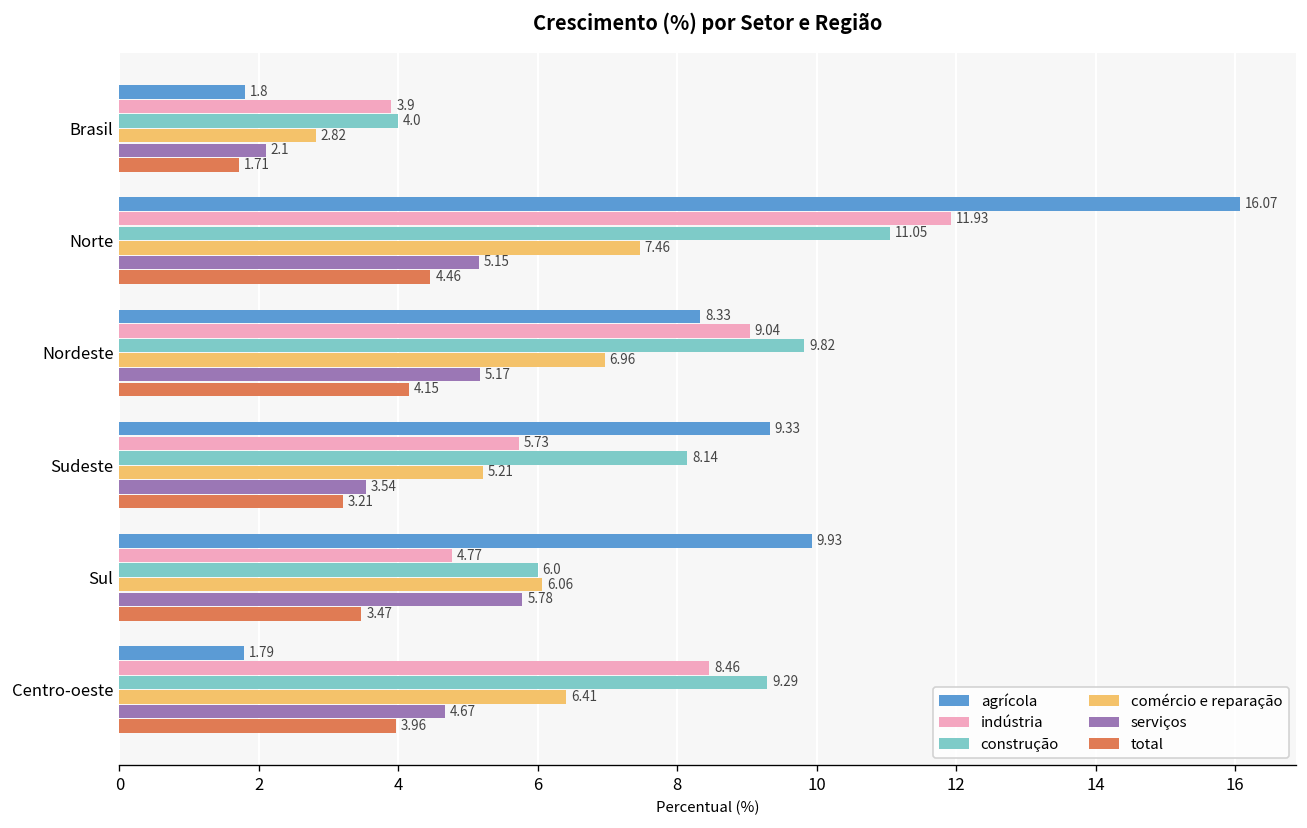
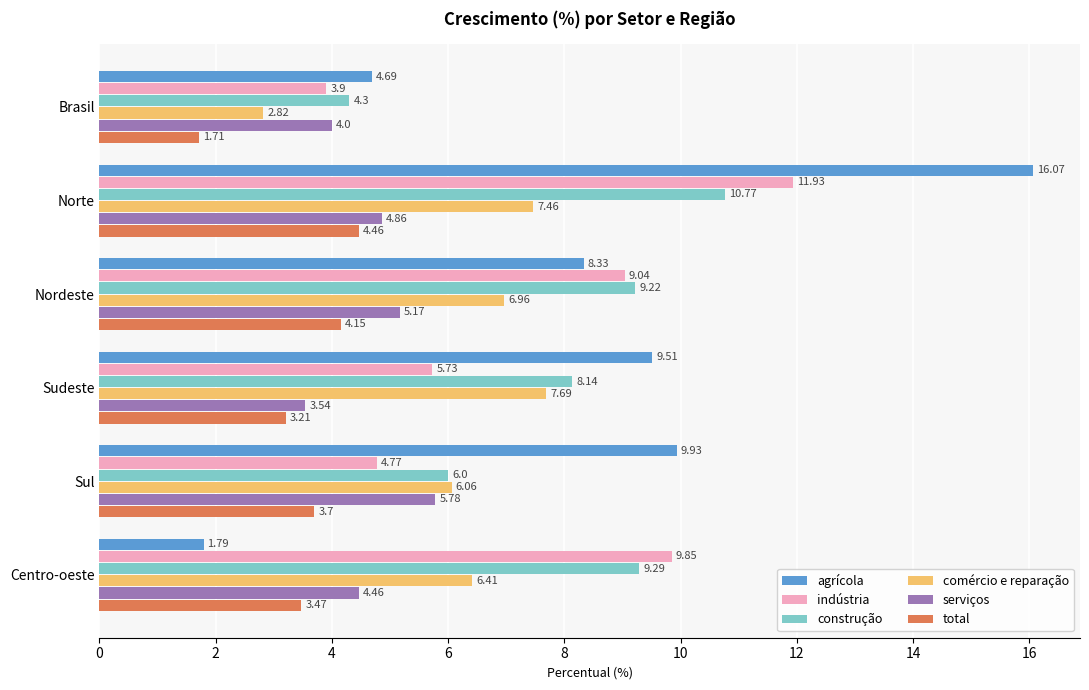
agrícola, Brasil: 1.8 -> 4.69
construção, Brasil: 4.0 -> 4.3
serviços, Brasil: 2.1 -> 4.0
construção, Norte: 11.05 -> 10.77
serviços, Norte: 5.15 -> 4.86
construção, Nordeste: 9.82 -> 9.22
agrícola, Sudeste: 9.33 -> 9.51
comércio e reparação, Sudeste: 5.21 -> 7.69
total, Sul: 3.47 -> 3.7
indústria, Centro-oeste: 8.46 -> 9.85
serviços, Centro-oeste: 4.67 -> 4.46
total, Centro-oeste: 3.96 -> 3.47
